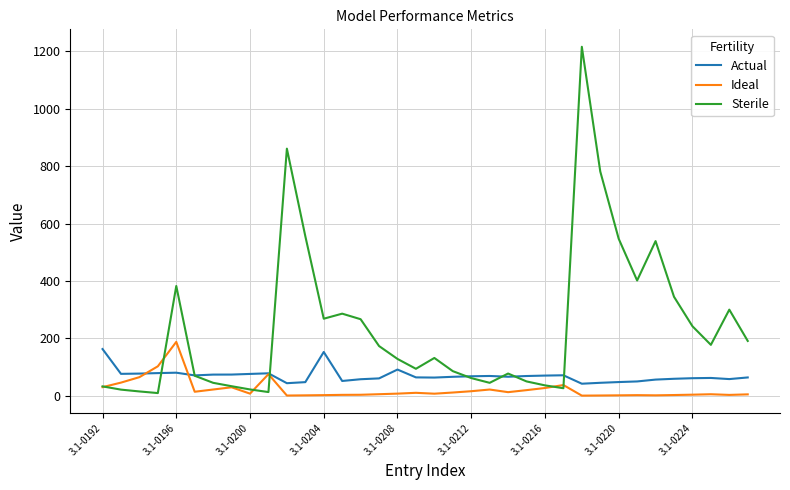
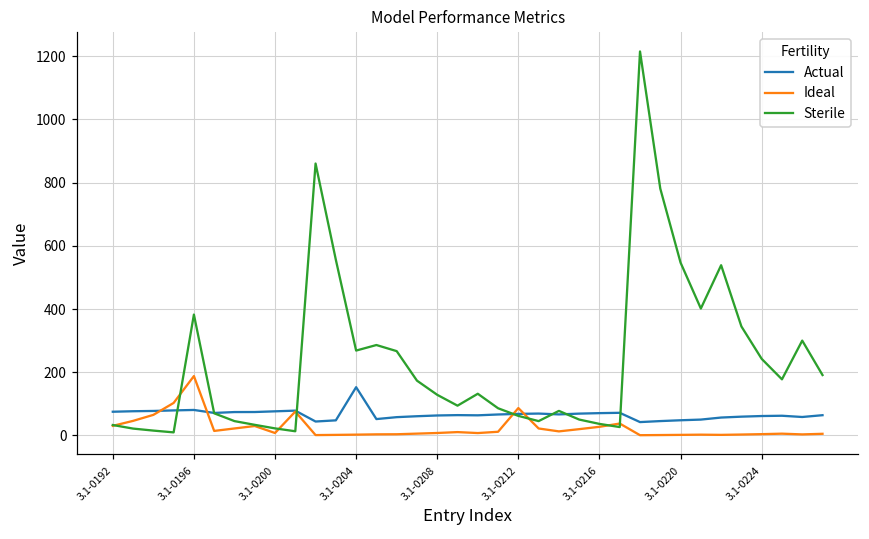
Actual, 3.1-0192: 160 -> 80
Actual, 3.1-0208: 90 -> 60
Ideal, 3.1-0212: 20 -> 90
